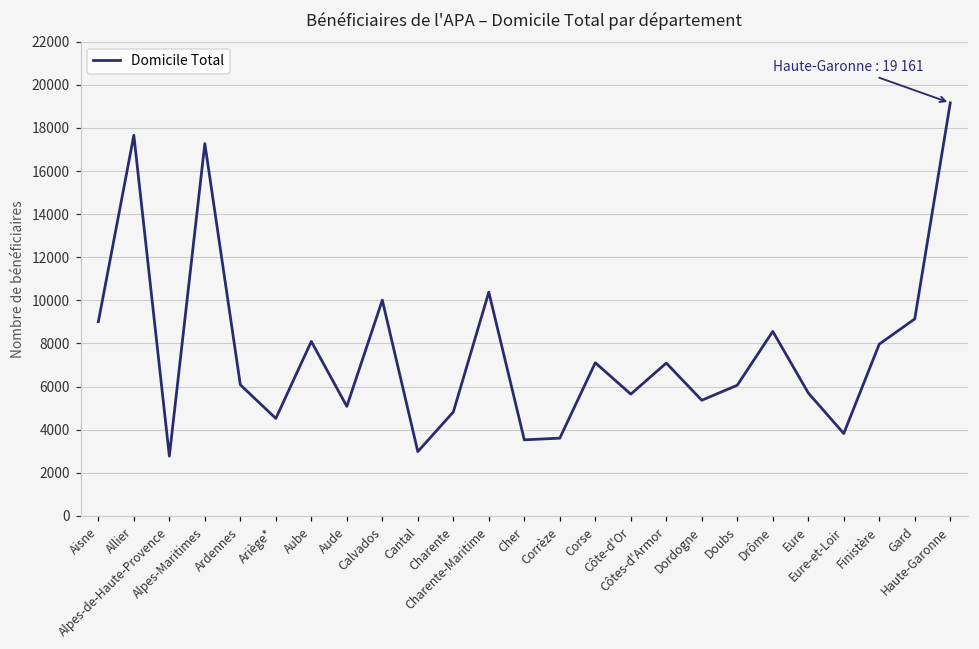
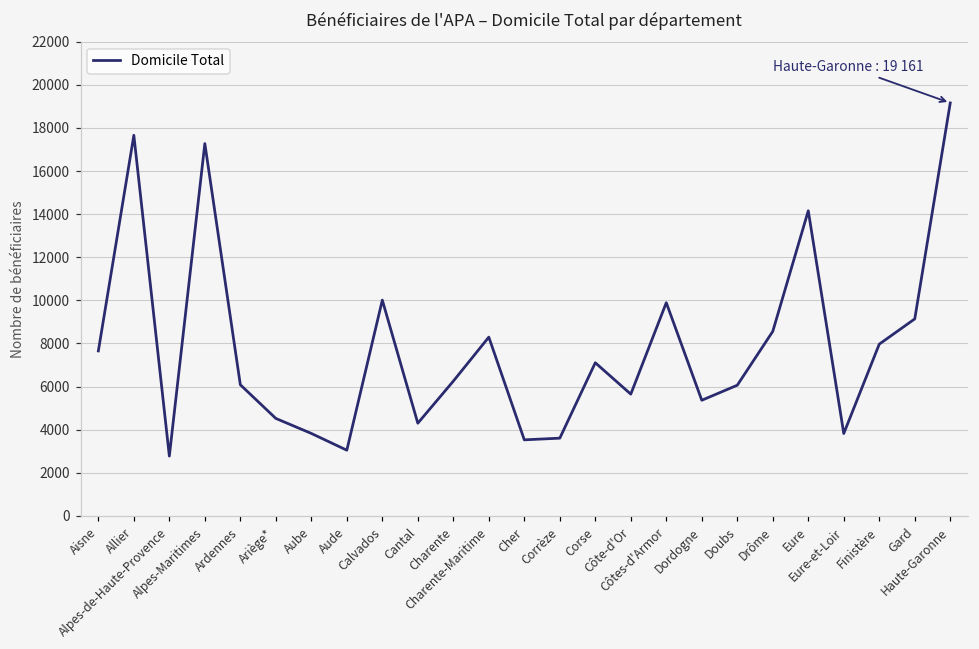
Aisne: 9000 -> 7700
Aube: 8100 -> 3800
Aude: 5100 -> 3000
Cantal: 3000 -> 4300
Charente: 4800 -> 6300
Charente-Maritime: 10400 -> 8300
Côtes-d'Armor: 7100 -> 9900
Eure: 5700 -> 14200
